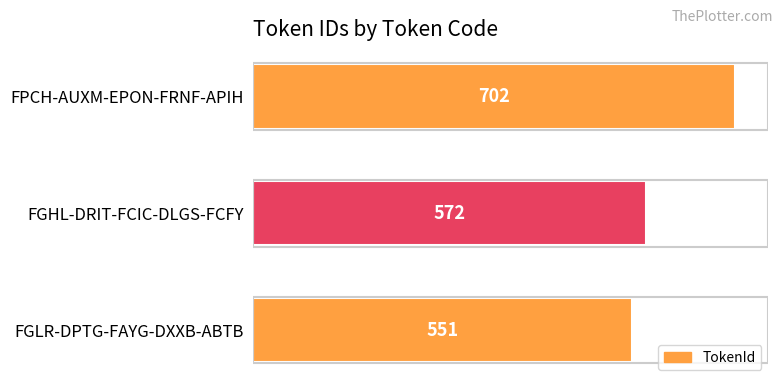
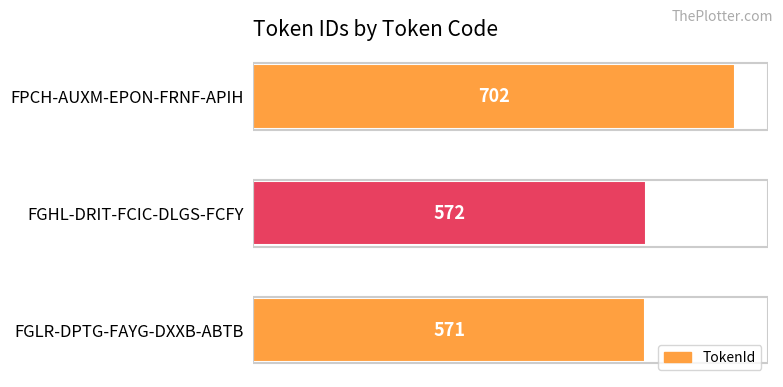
FGLR-DPTG-FAYG-DXXB-ABTB: 551 -> 571
